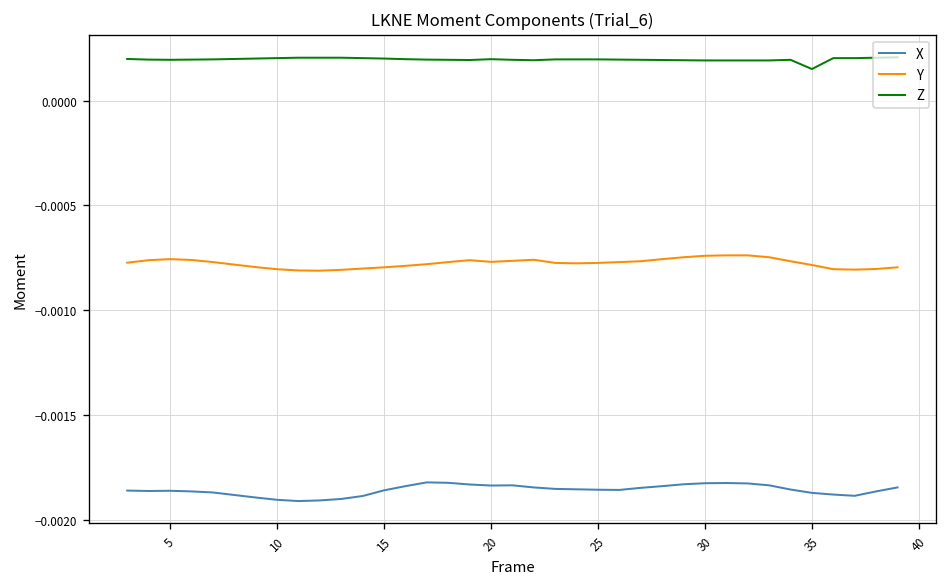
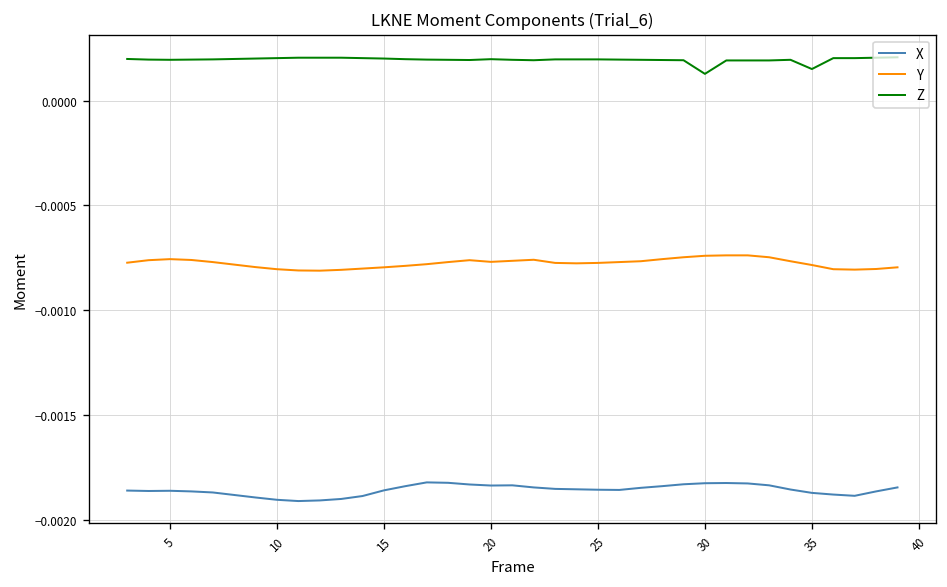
Z, 30: 0.00019 -> 0.00013
